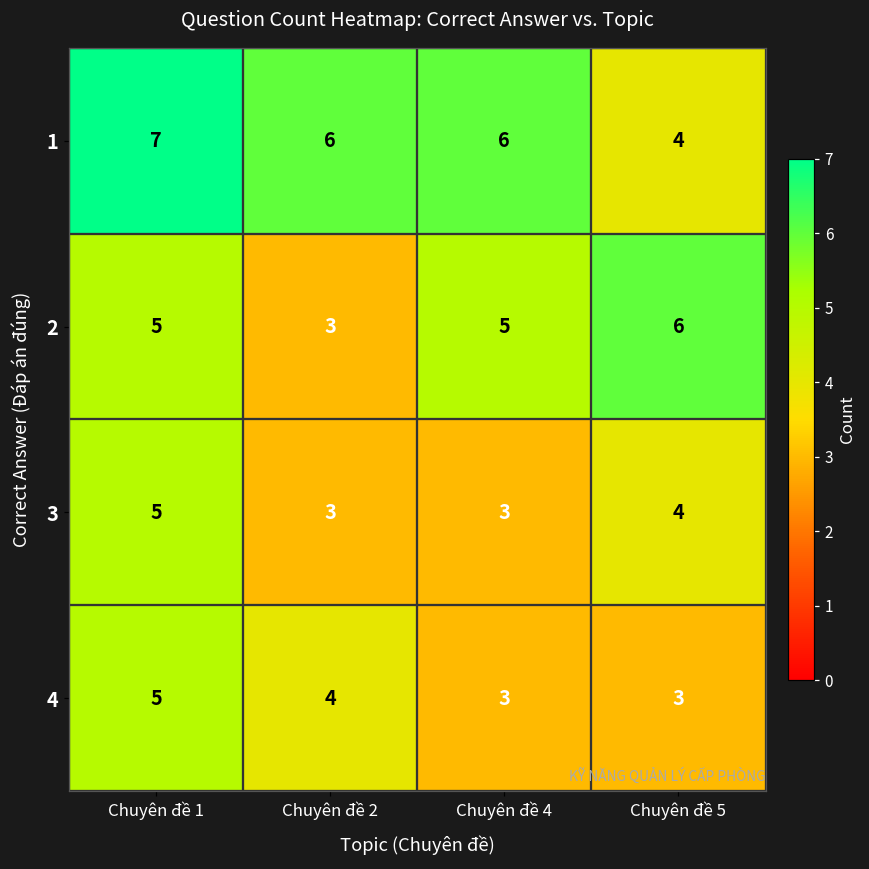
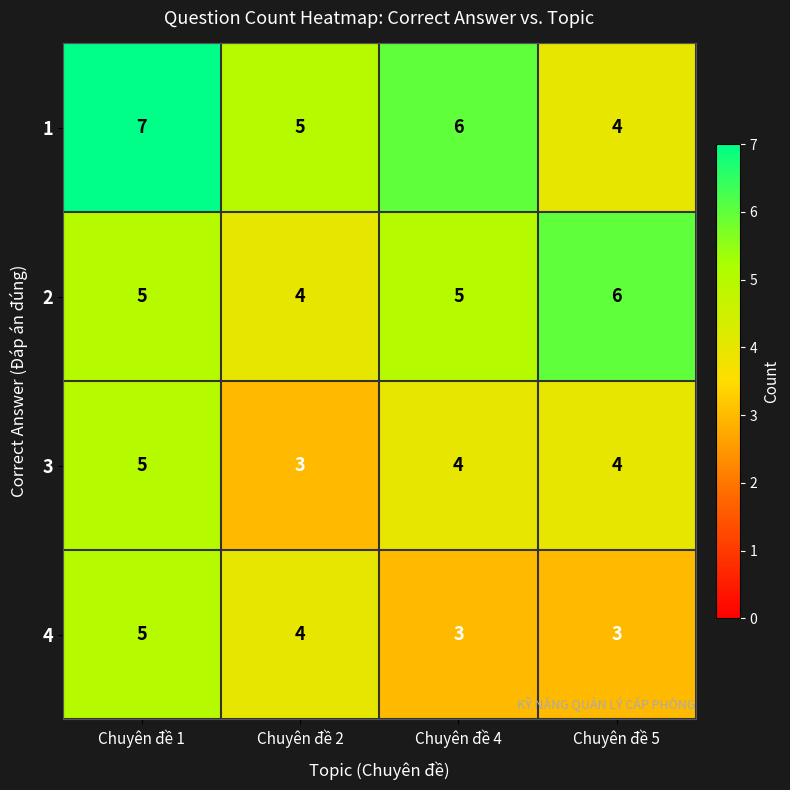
1, Chuyên đề 2: 6 -> 5
2, Chuyên đề 2: 3 -> 4
3, Chuyên đề 4: 3 -> 4
